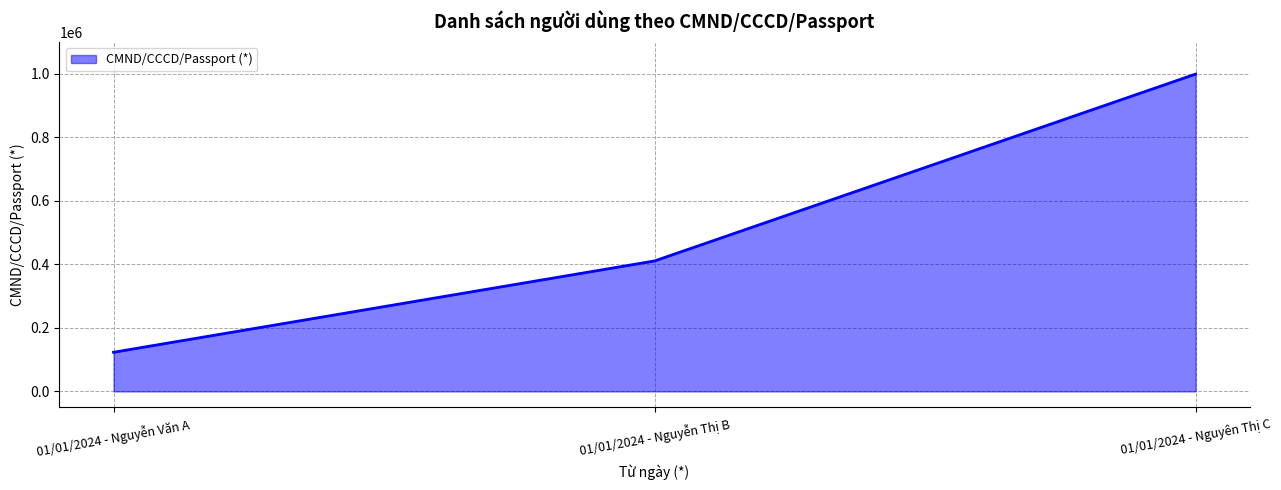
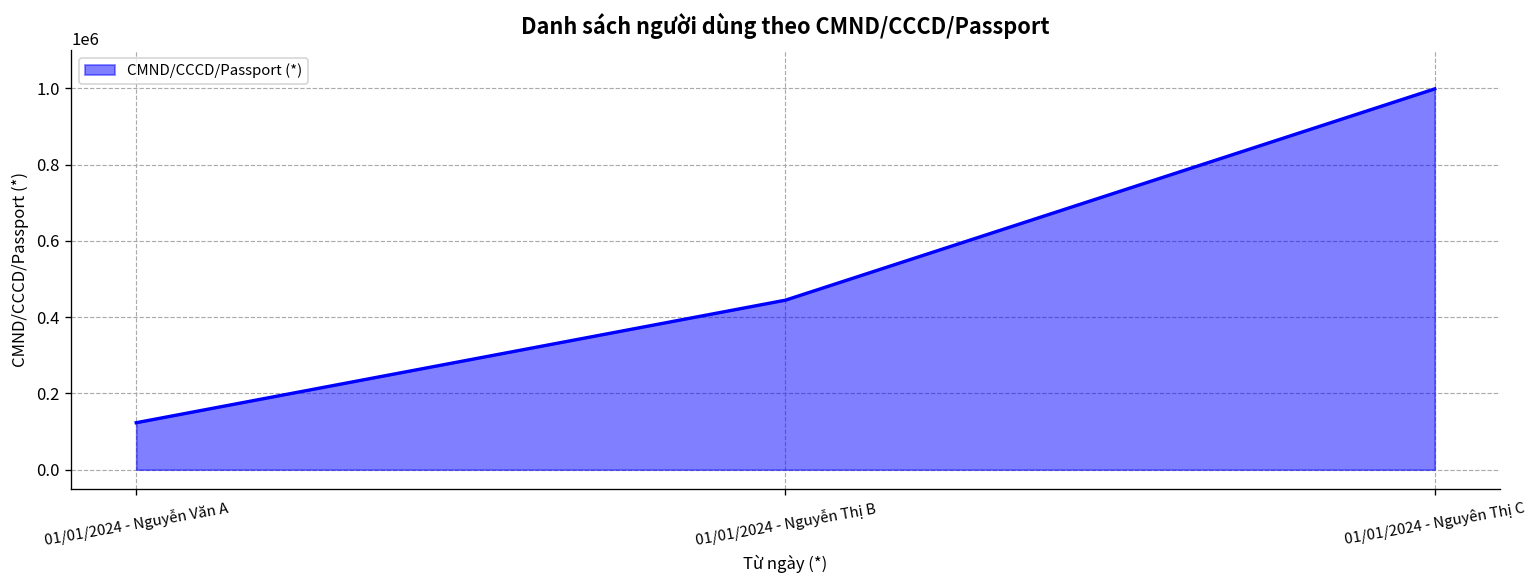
01/01/2024 - Nguyễn Thị B: 410000 -> 440000
